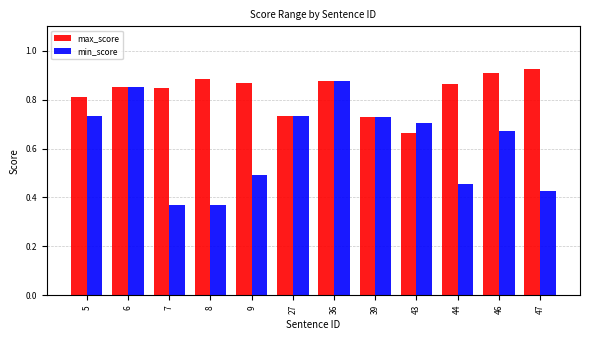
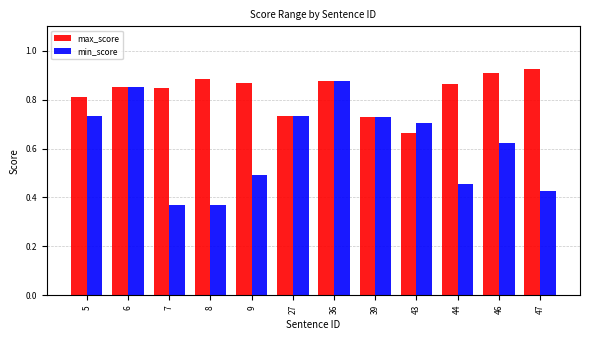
min_score, 46: 0.67 -> 0.62
